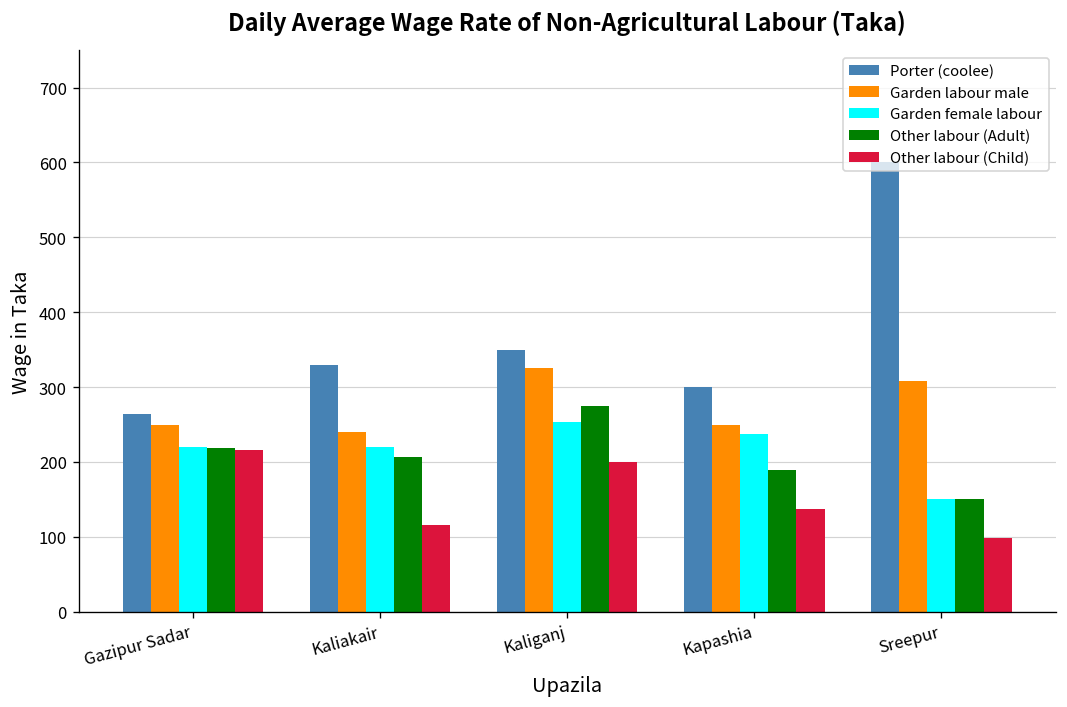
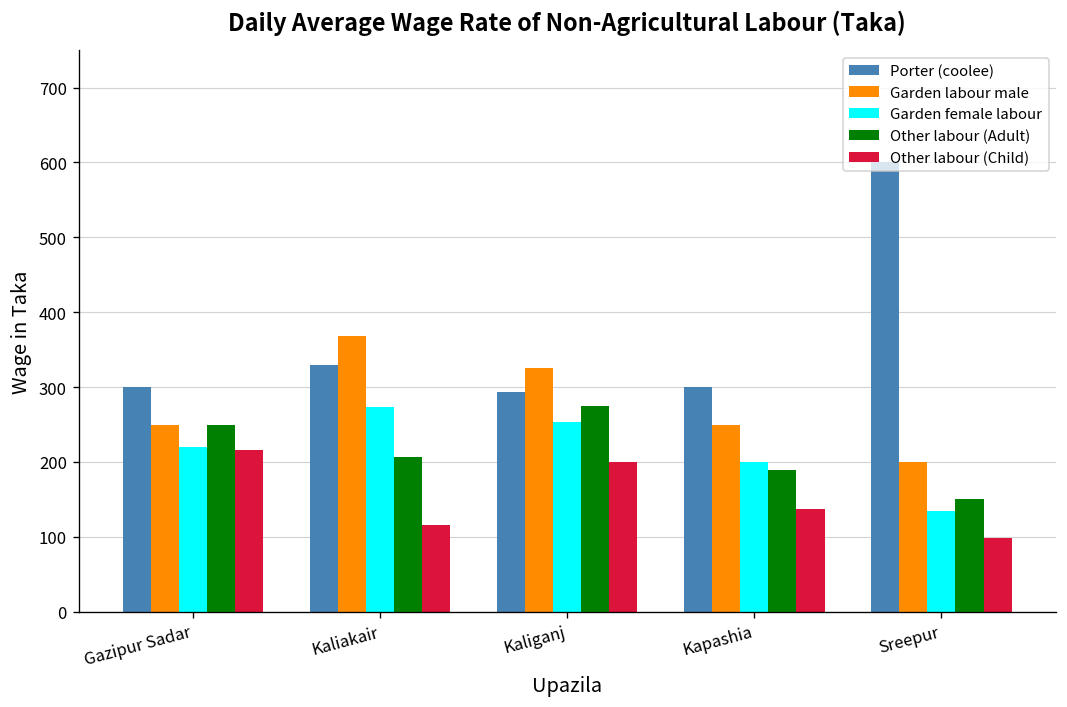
Porter (coolee), Gazipur Sadar: 260 -> 300
Other labour (Adult), Gazipur Sadar: 220 -> 250
Garden labour male, Kaliakair: 240 -> 370
Garden female labour, Kaliakair: 220 -> 270
Porter (coolee), Kaliganj: 350 -> 290
Garden female labour, Kapashia: 240 -> 200
Garden labour male, Sreepur: 310 -> 200
Garden female labour, Sreepur: 150 -> 140
